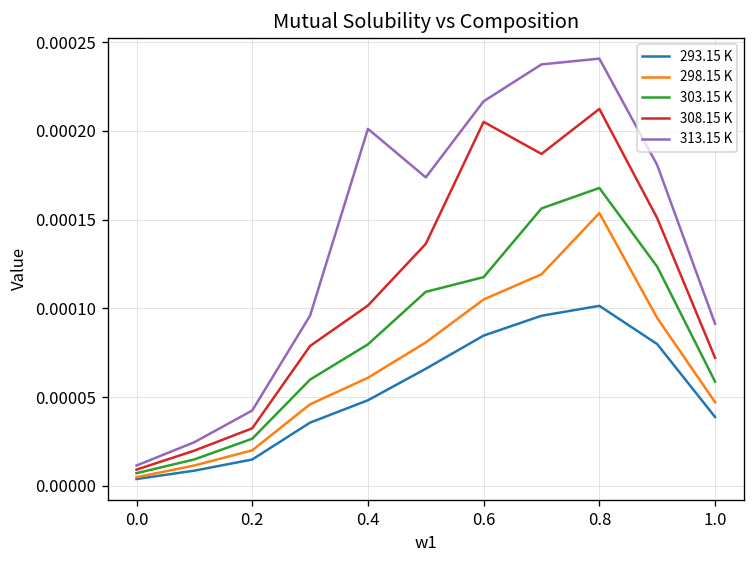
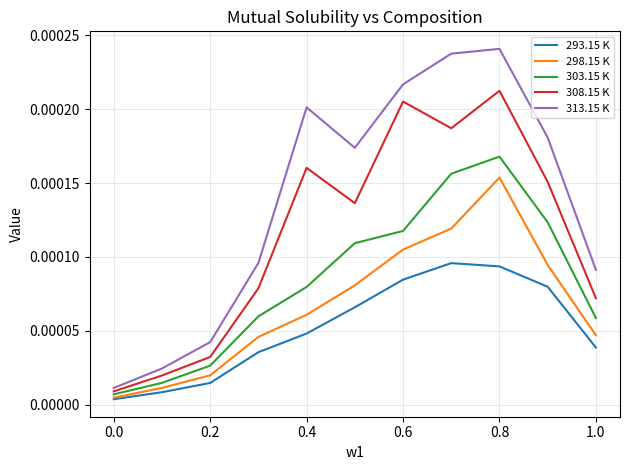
308.15 K, 0.4: 0.000102 -> 0.000160
293.15 K, 0.8: 0.000101 -> 0.000094
